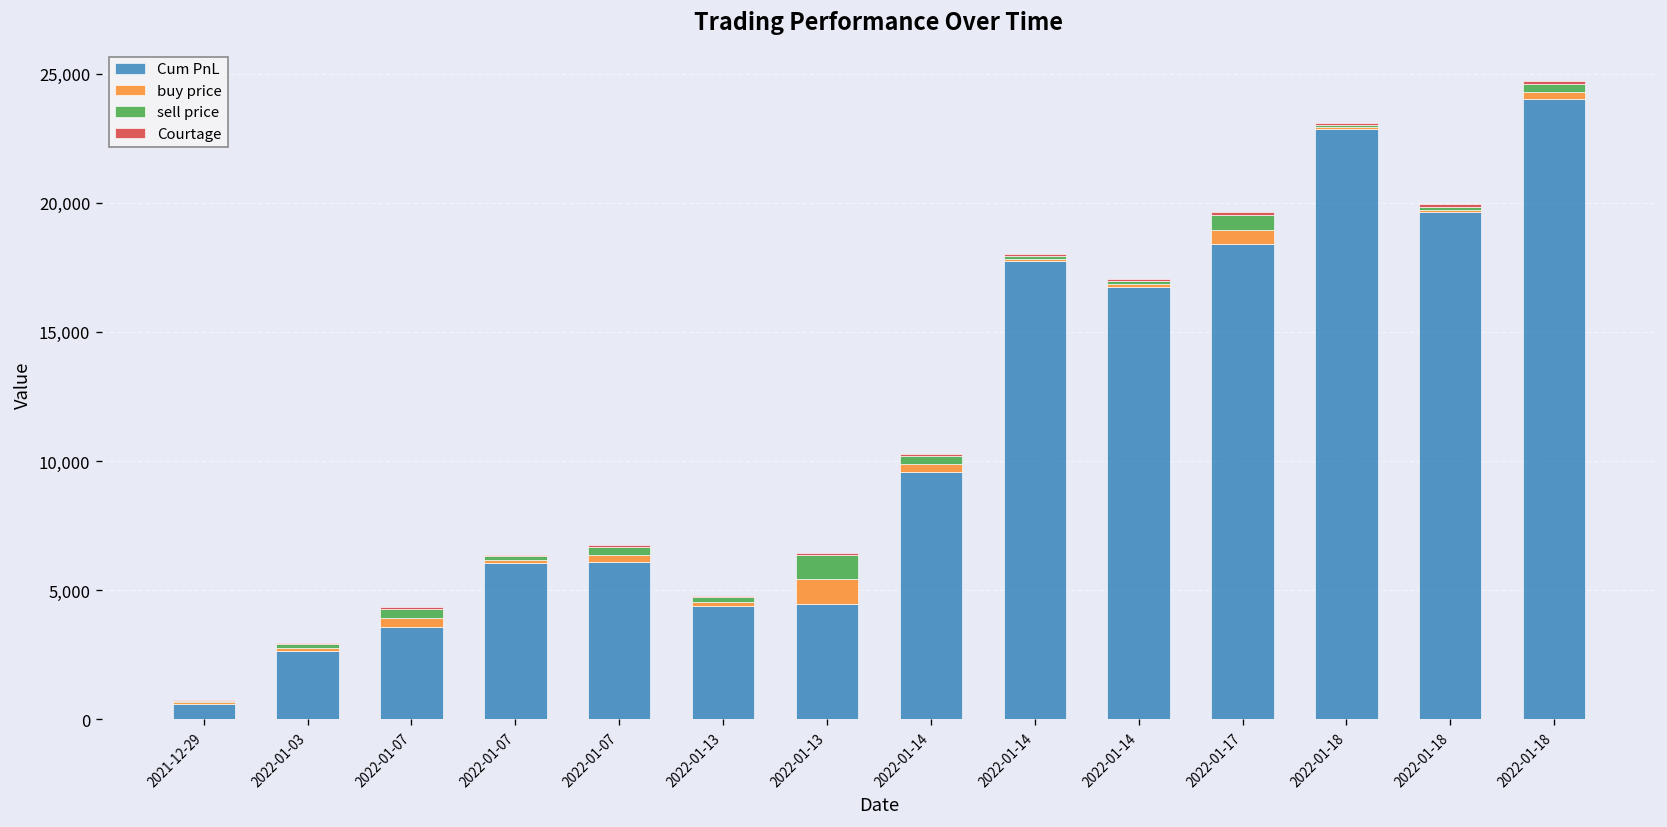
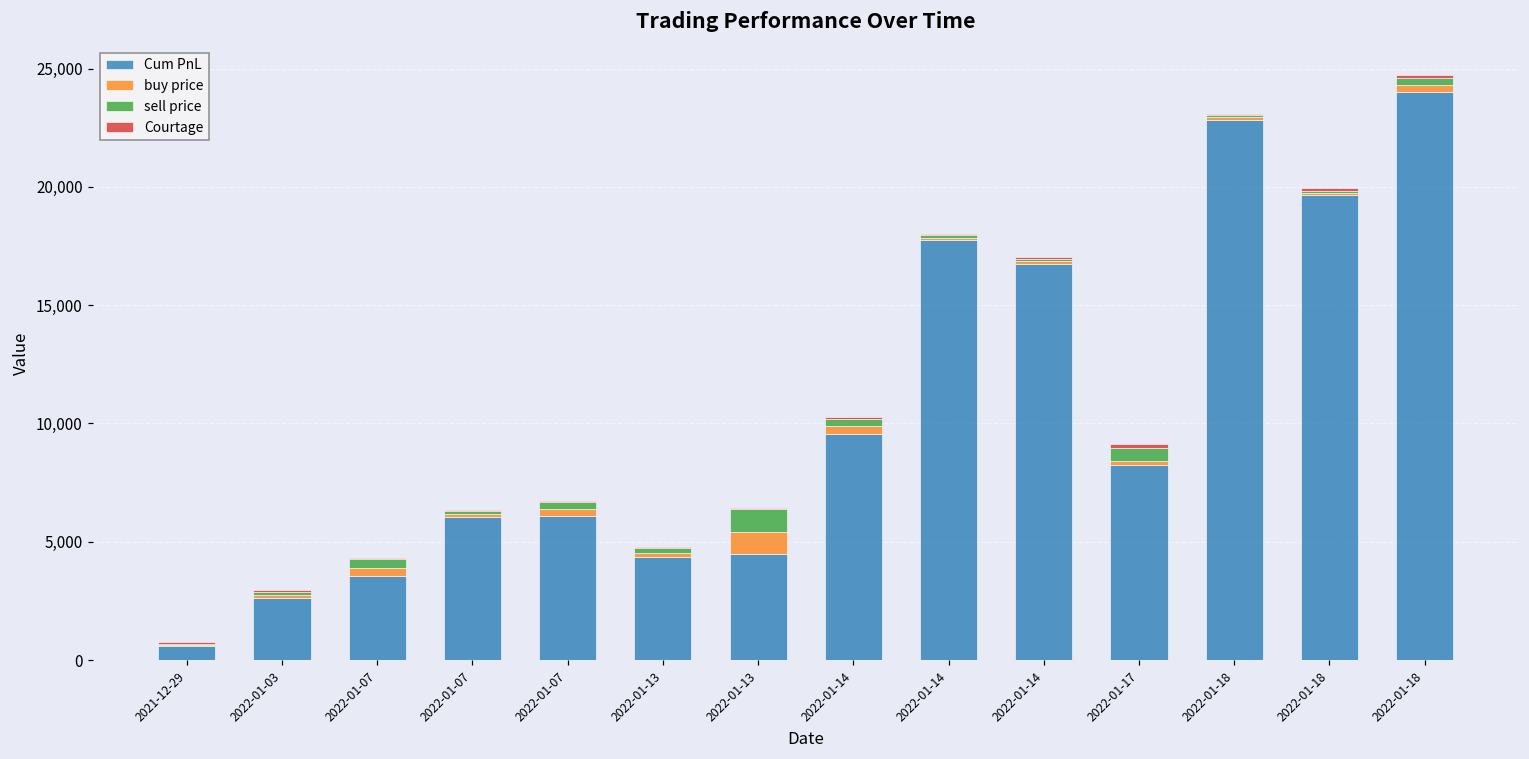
Cum PnL, 2022-01-17: 18,400 -> 8,200
buy price, 2022-01-17: 600 -> 200
